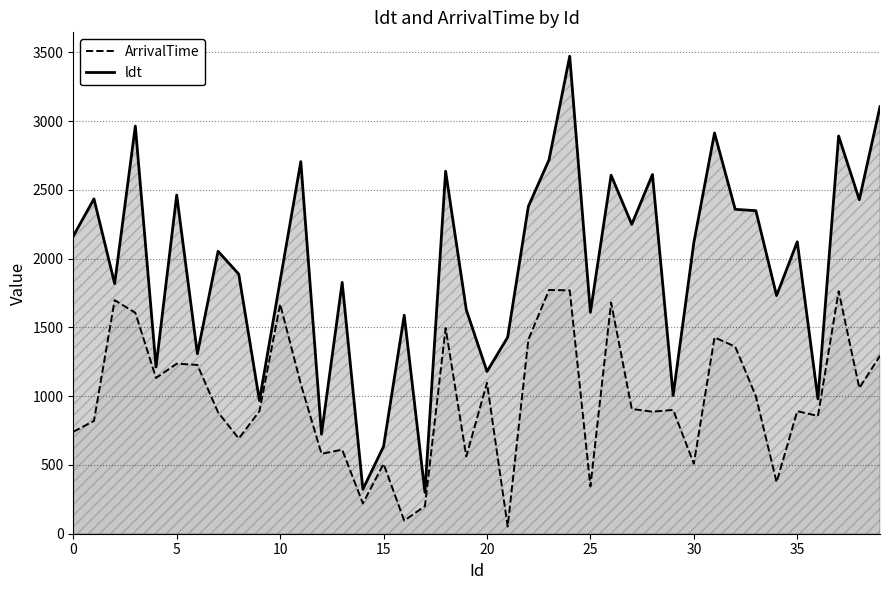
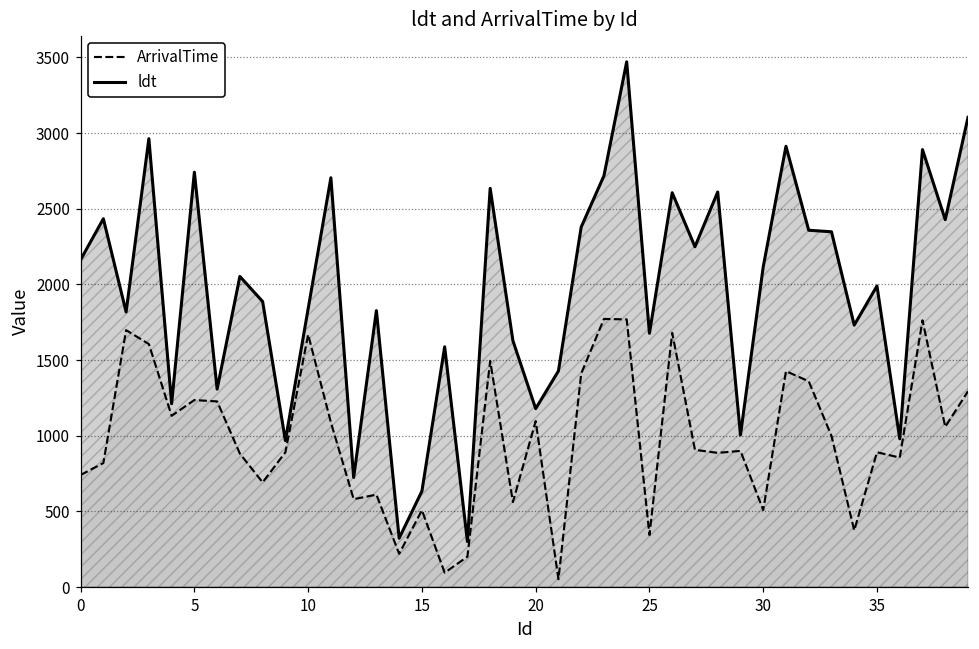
ldt, 5: 2460 -> 2740
ldt, 25: 1610 -> 1680
ldt, 35: 2120 -> 1990
